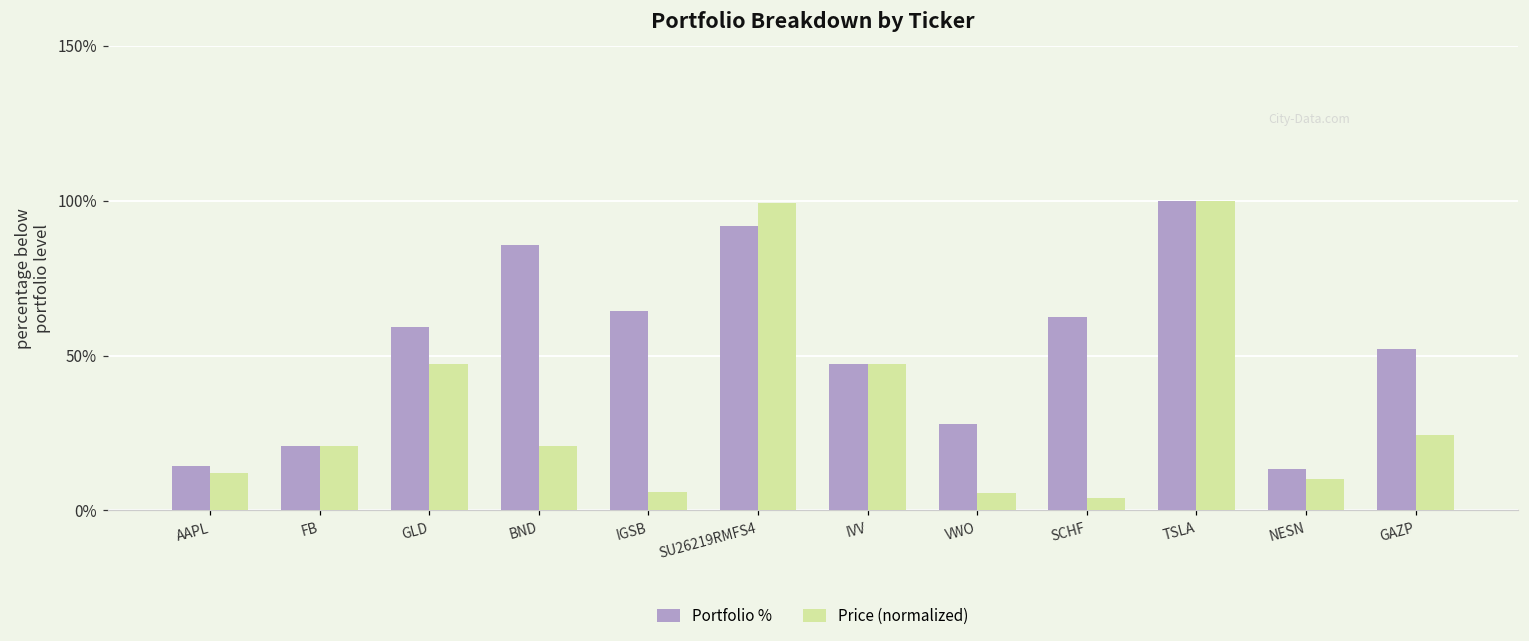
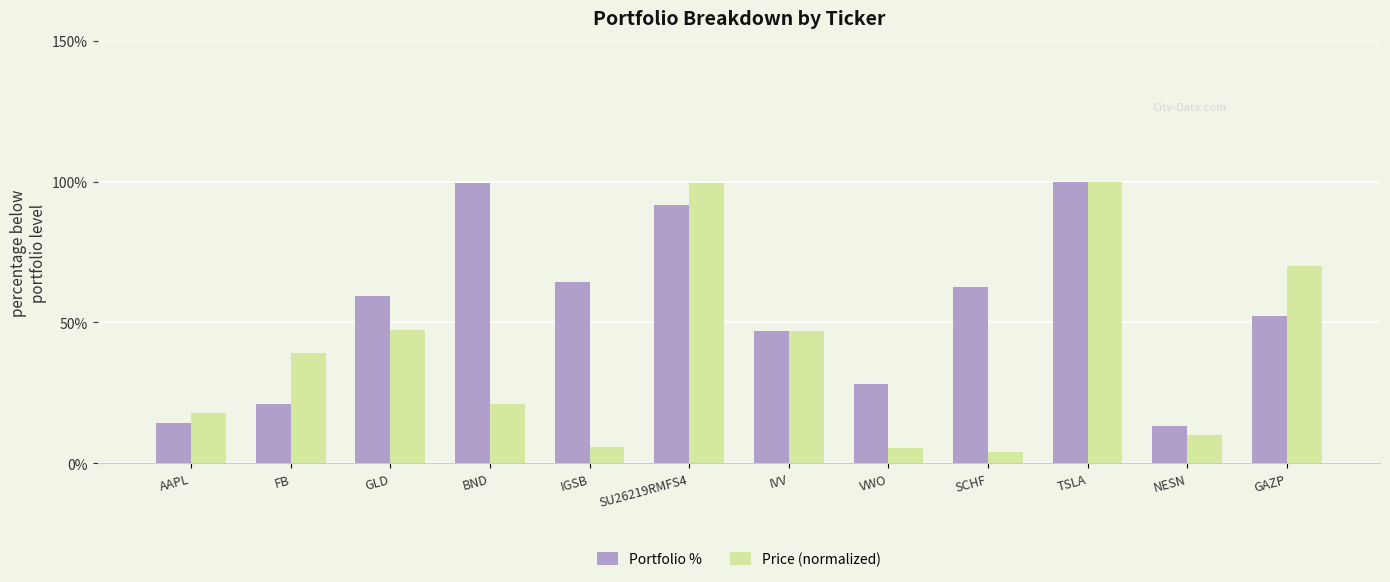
Price (normalized), AAPL: 12% -> 18%
Price (normalized), FB: 21% -> 39%
Portfolio %, BND: 86% -> 100%
Price (normalized), GAZP: 24% -> 70%
